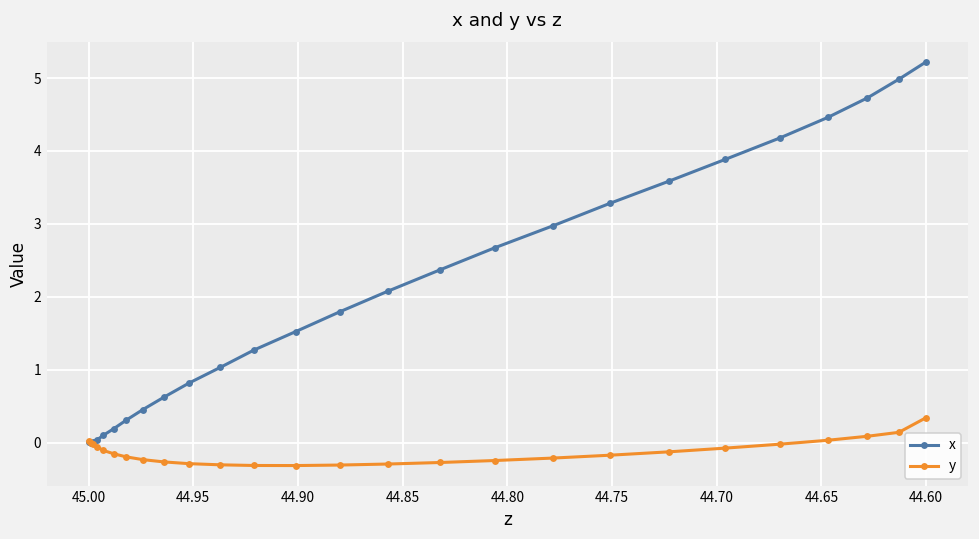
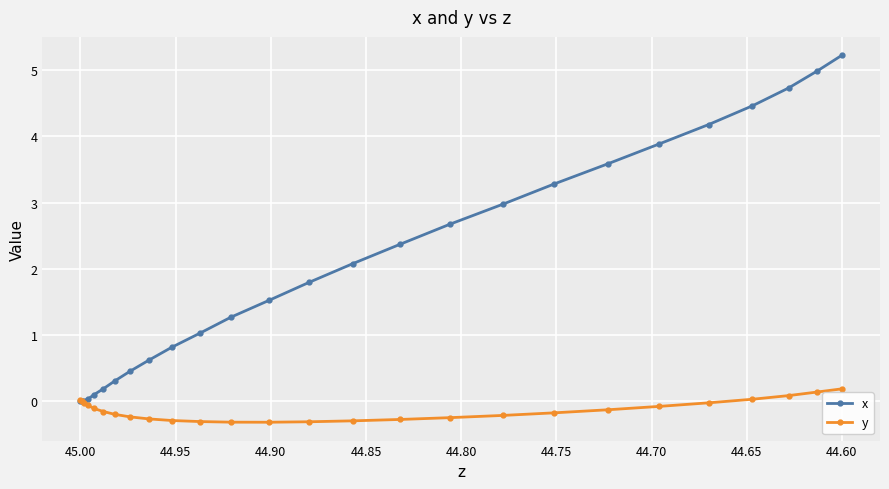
y, 44.60: 0.3 -> 0.2
